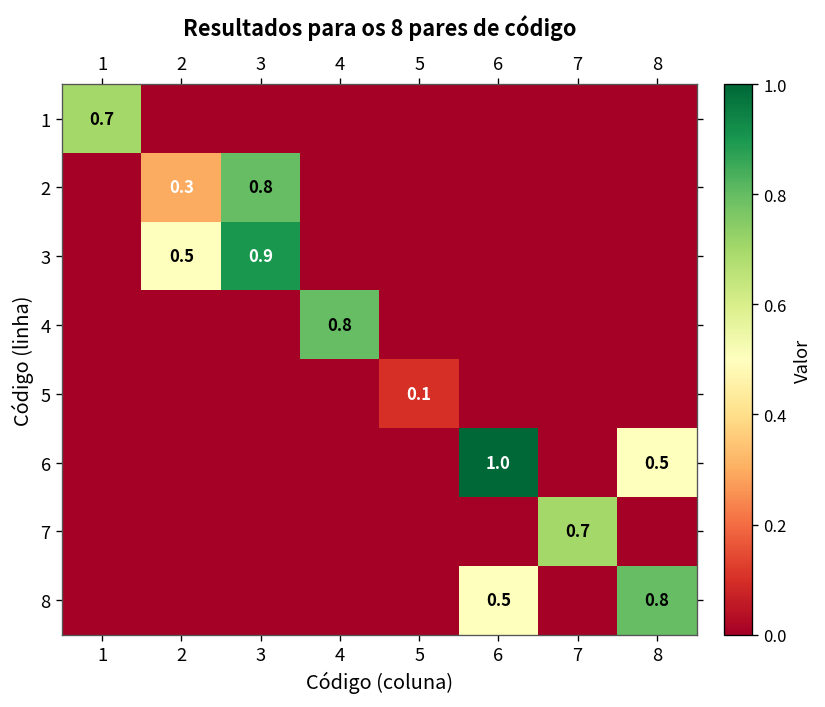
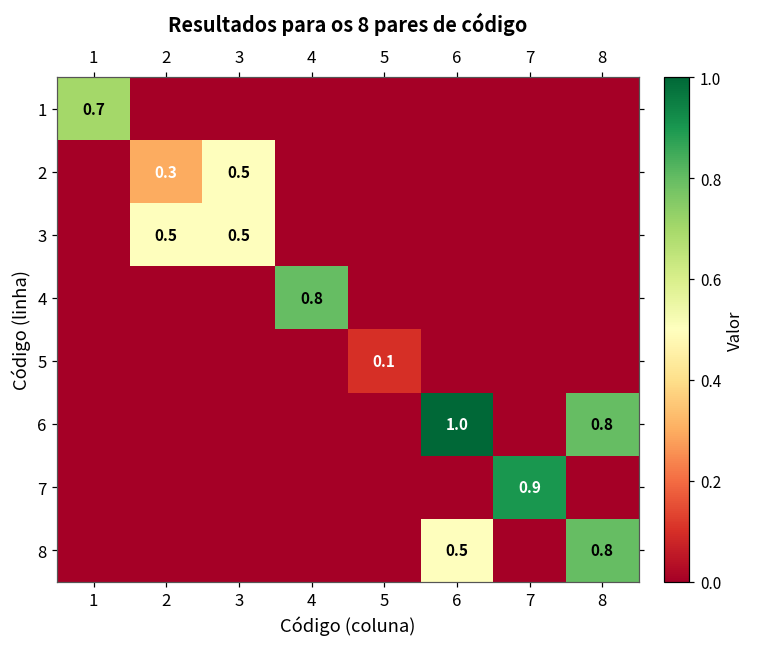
2, 3: 0.8 -> 0.5
3, 3: 0.9 -> 0.5
6, 8: 0.5 -> 0.8
7, 7: 0.7 -> 0.9
